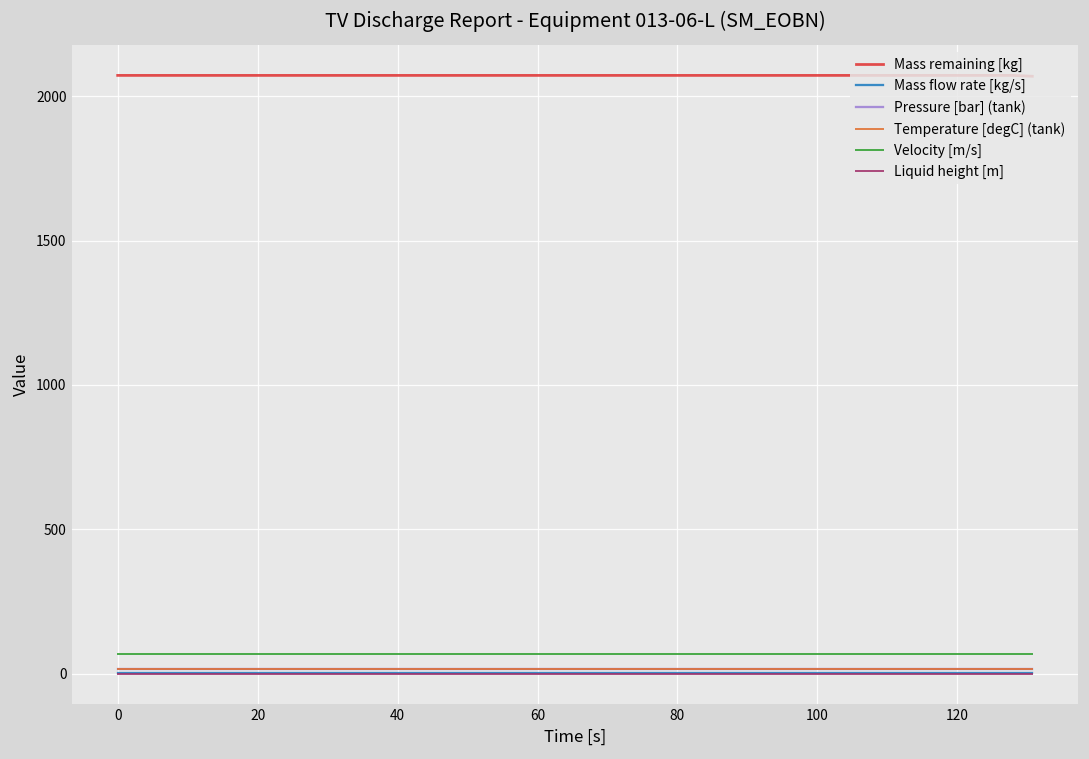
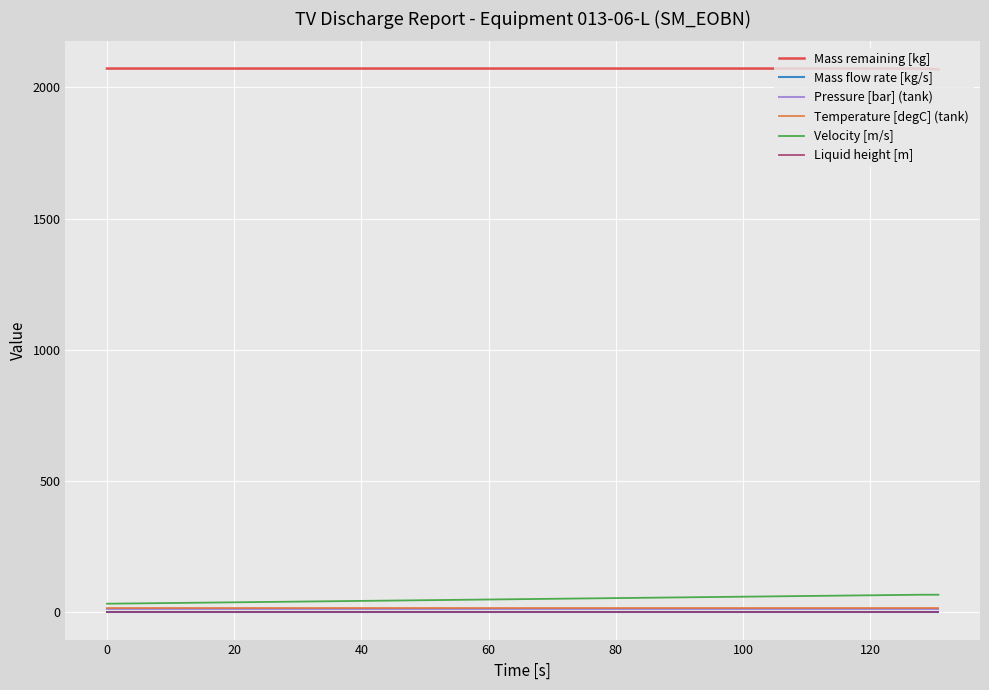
Velocity [m/s], 0: 70 -> 30
